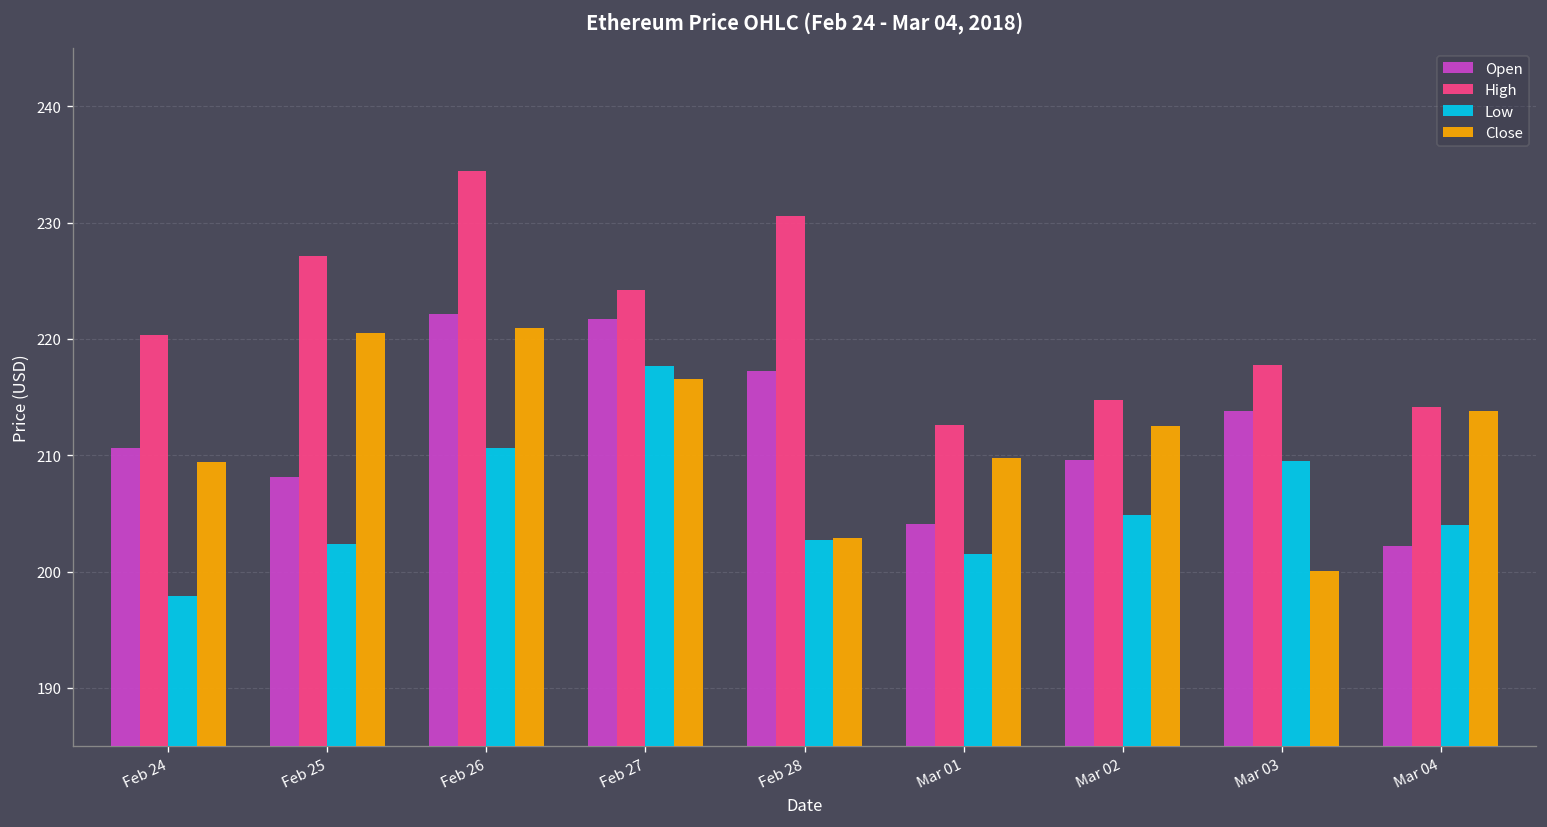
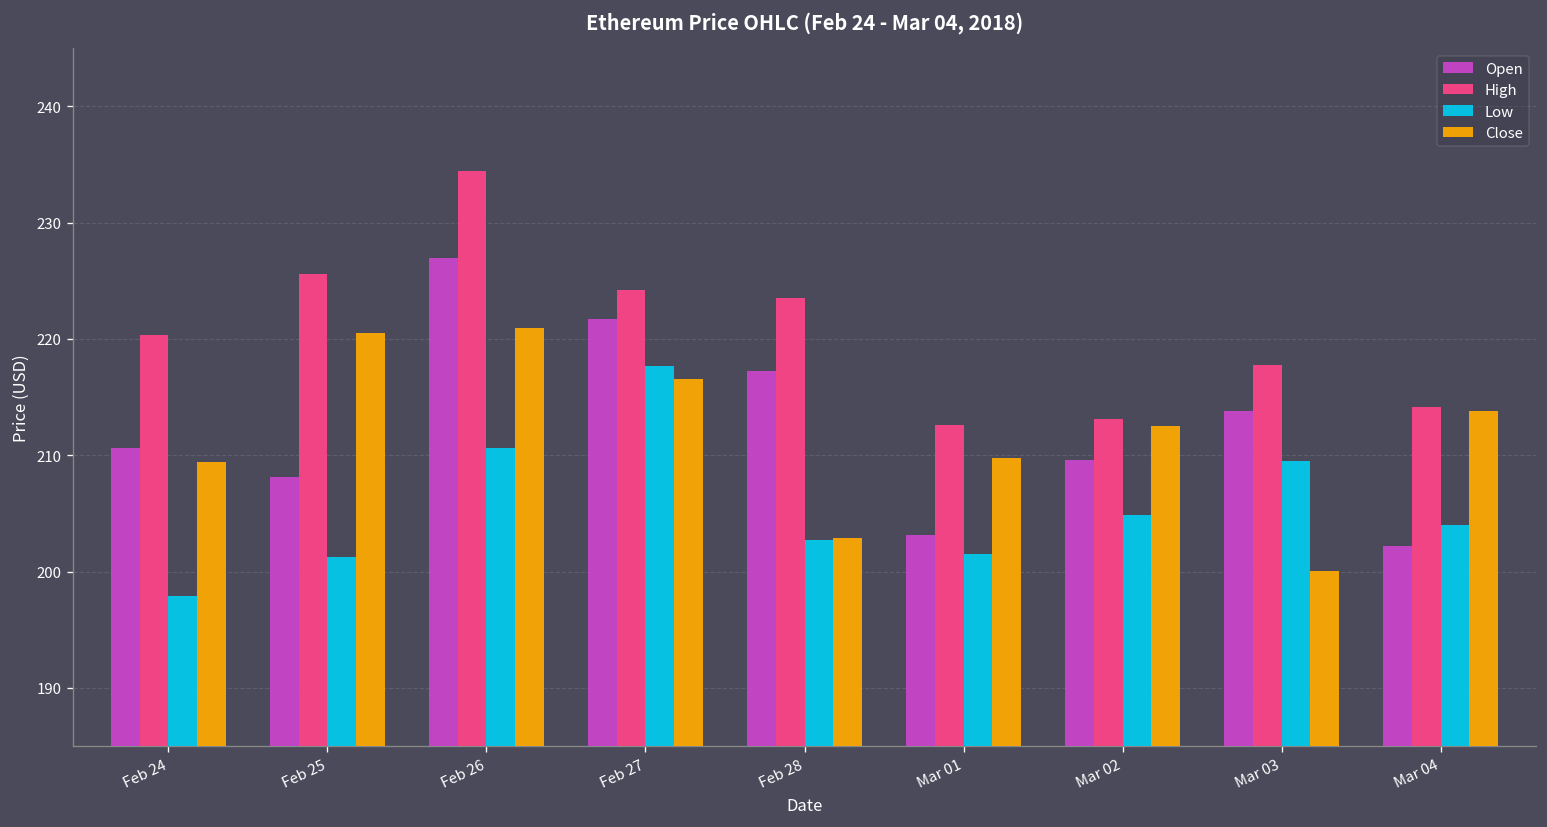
High, Feb 25: 227 -> 226
Low, Feb 25: 202 -> 201
Open, Feb 26: 222 -> 227
High, Feb 28: 231 -> 224
Open, Mar 01: 204 -> 203
High, Mar 02: 215 -> 213
